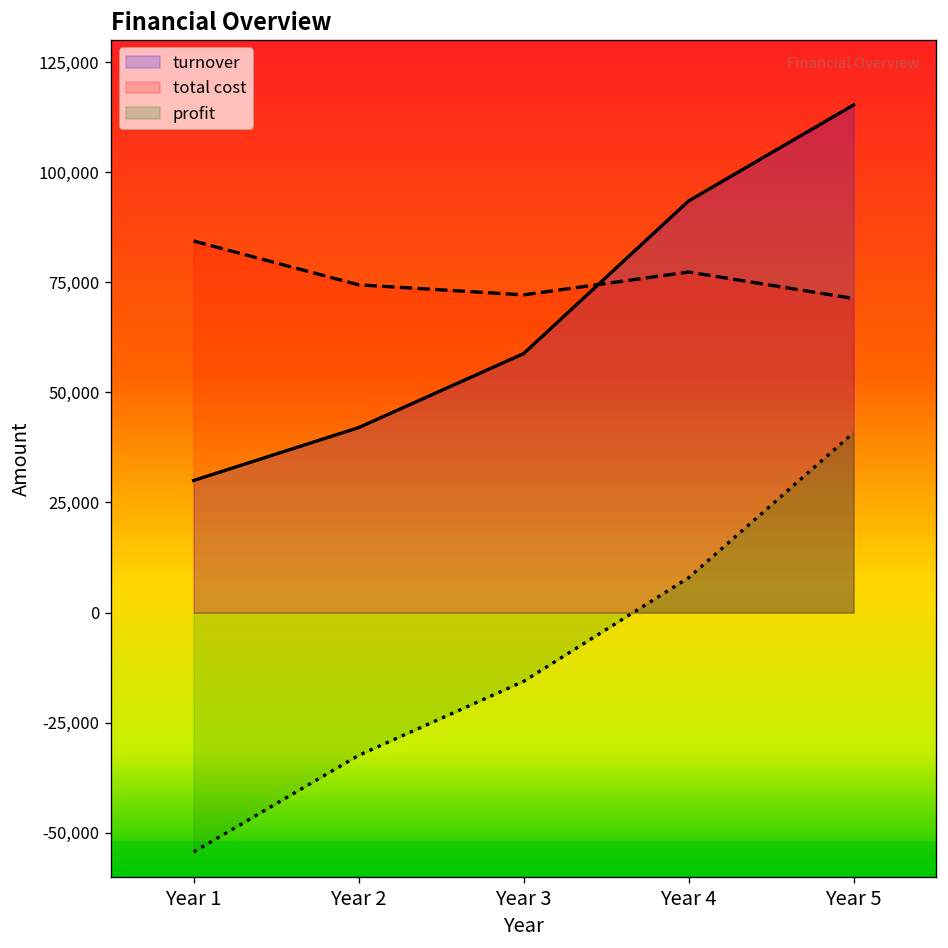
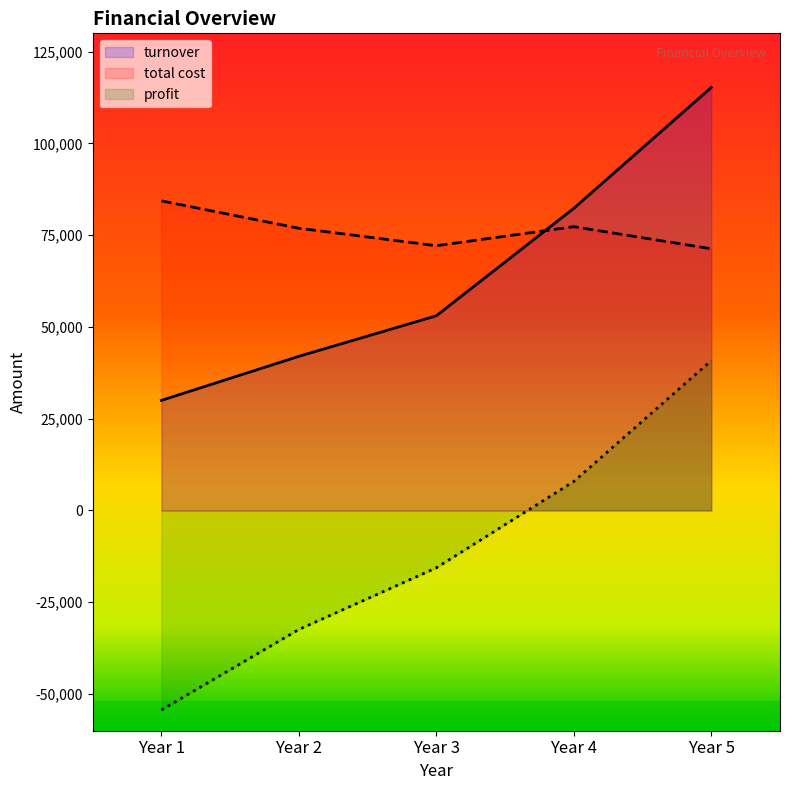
total cost, Year 2: 74,000 -> 77,000
turnover, Year 3: 59,000 -> 53,000
turnover, Year 4: 93,000 -> 82,000
